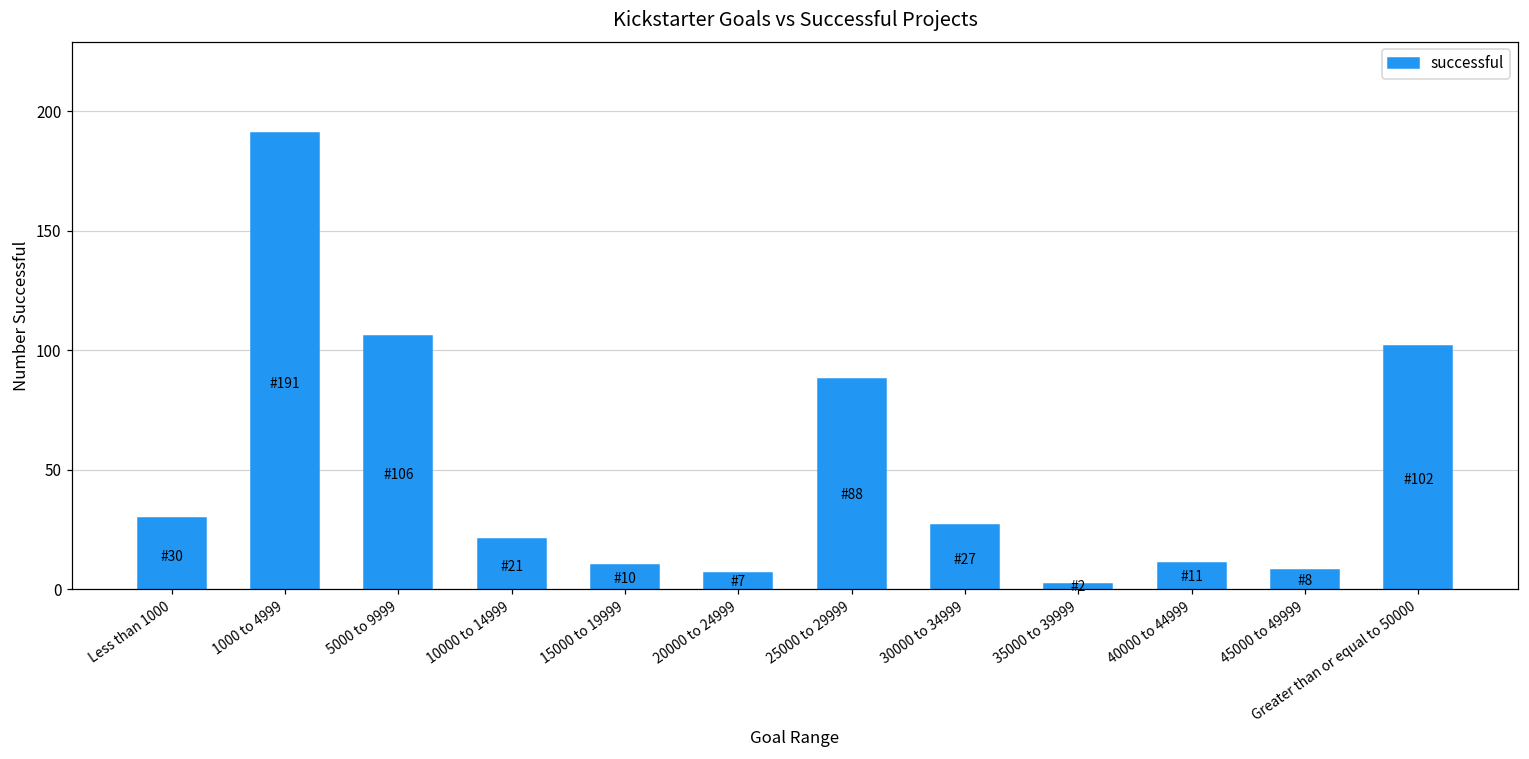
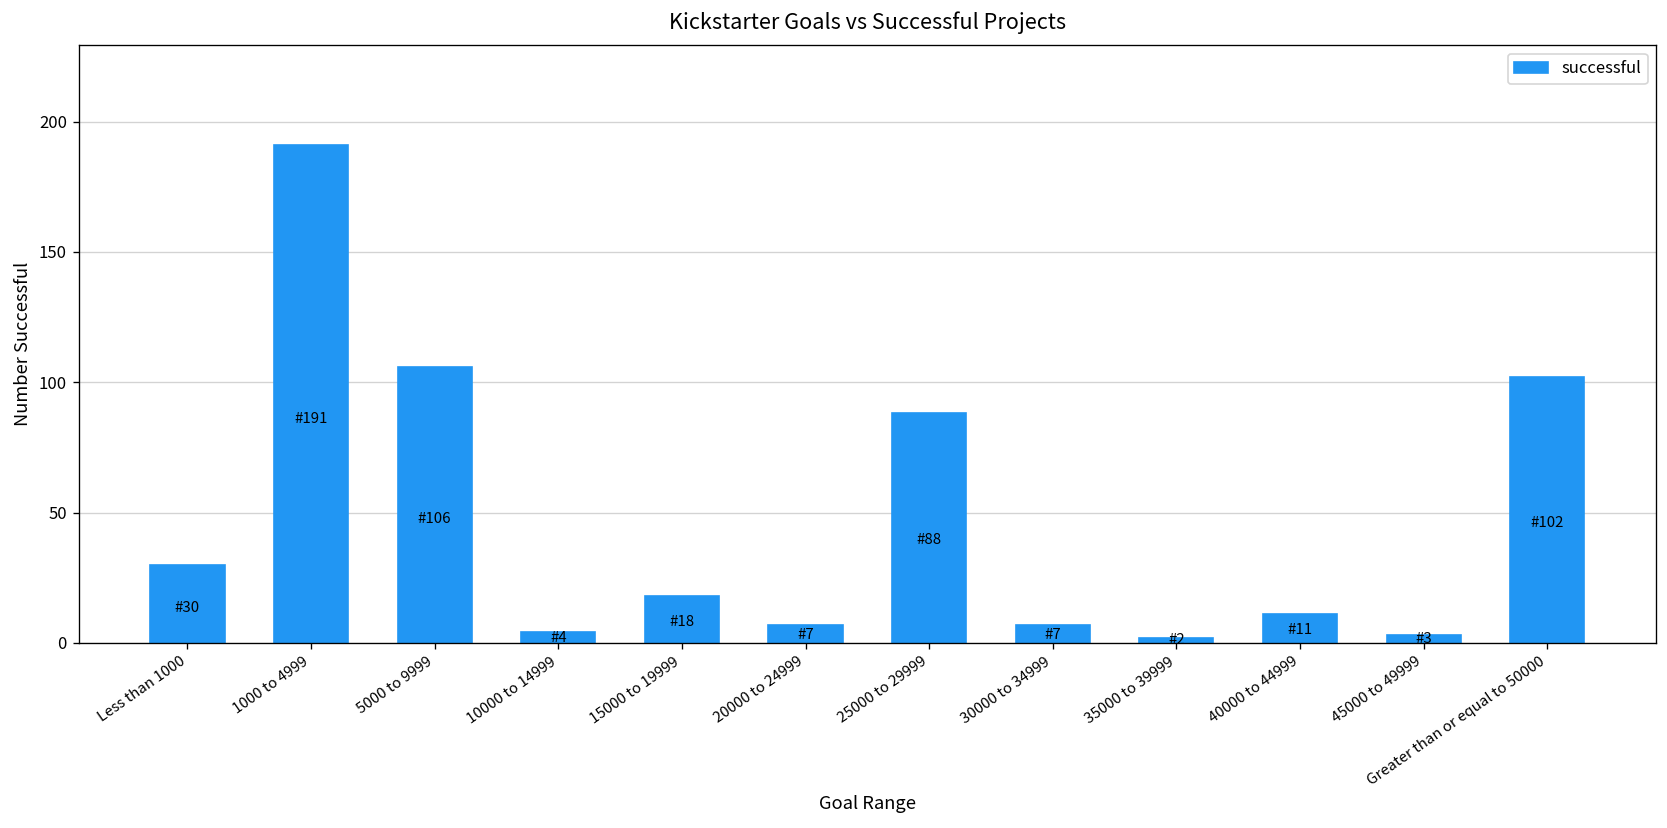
10000 to 14999: 21 -> 4
15000 to 19999: 10 -> 18
30000 to 34999: 27 -> 7
45000 to 49999: 8 -> 3
